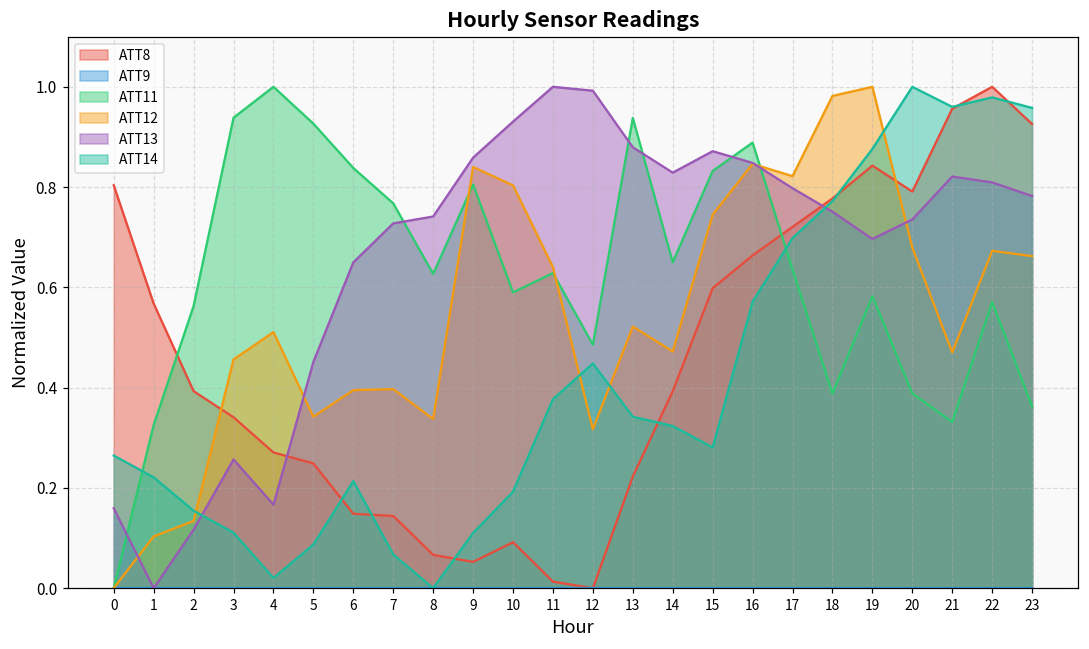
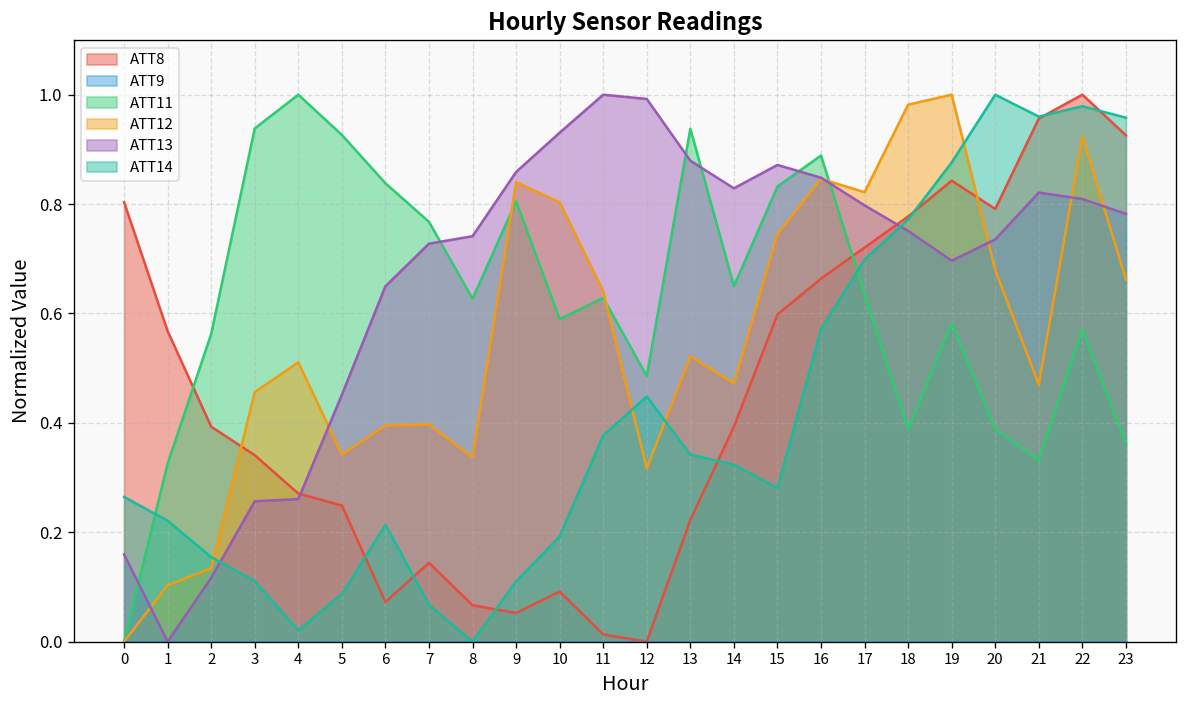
ATT13, 4: 0.17 -> 0.26
ATT8, 6: 0.15 -> 0.07
ATT12, 22: 0.67 -> 0.92
